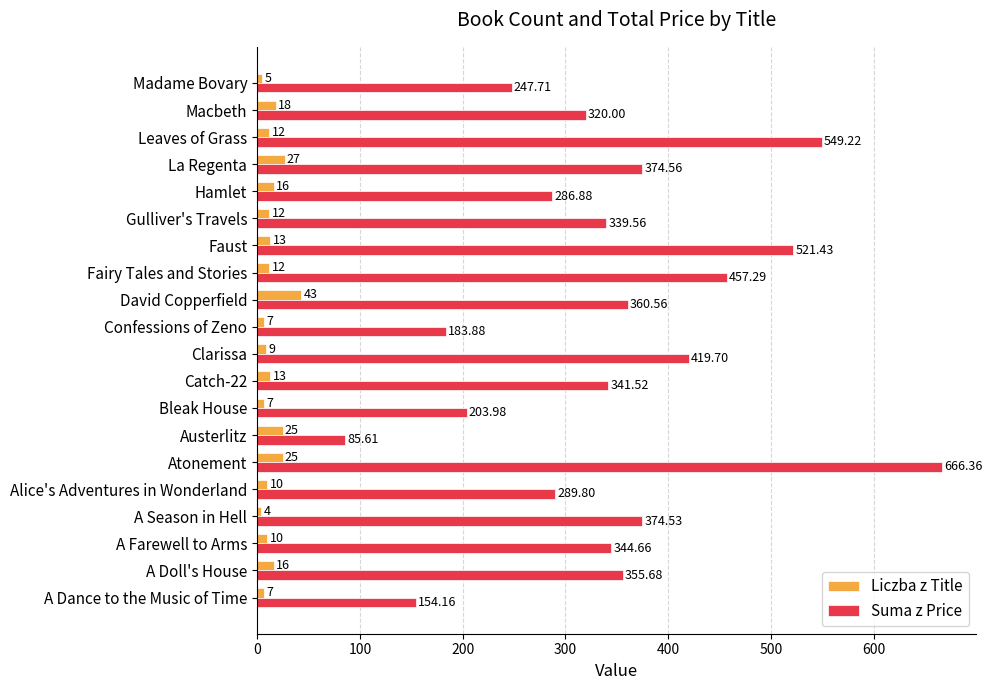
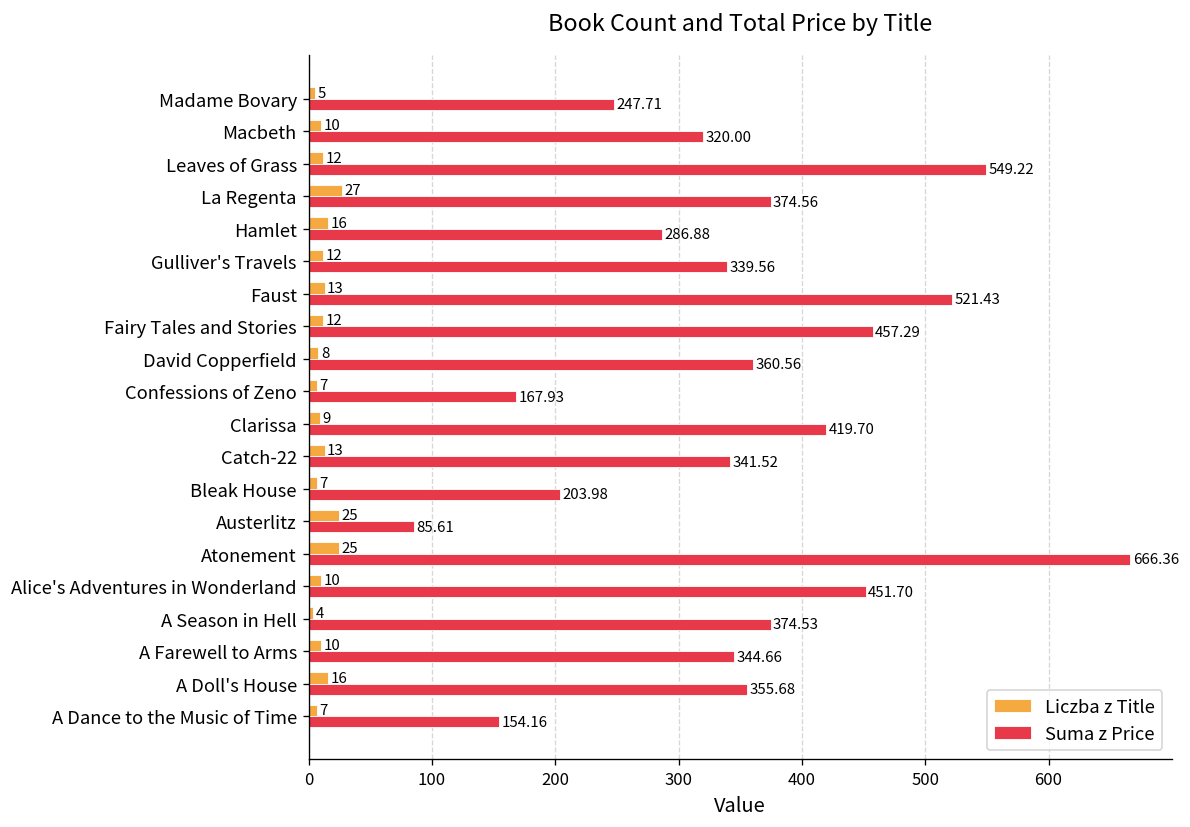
Liczba z Title, Macbeth: 18 -> 10
Liczba z Title, David Copperfield: 43 -> 8
Suma z Price, Confessions of Zeno: 183.88 -> 167.93
Suma z Price, Alice's Adventures in Wonderland: 289.80 -> 451.70
